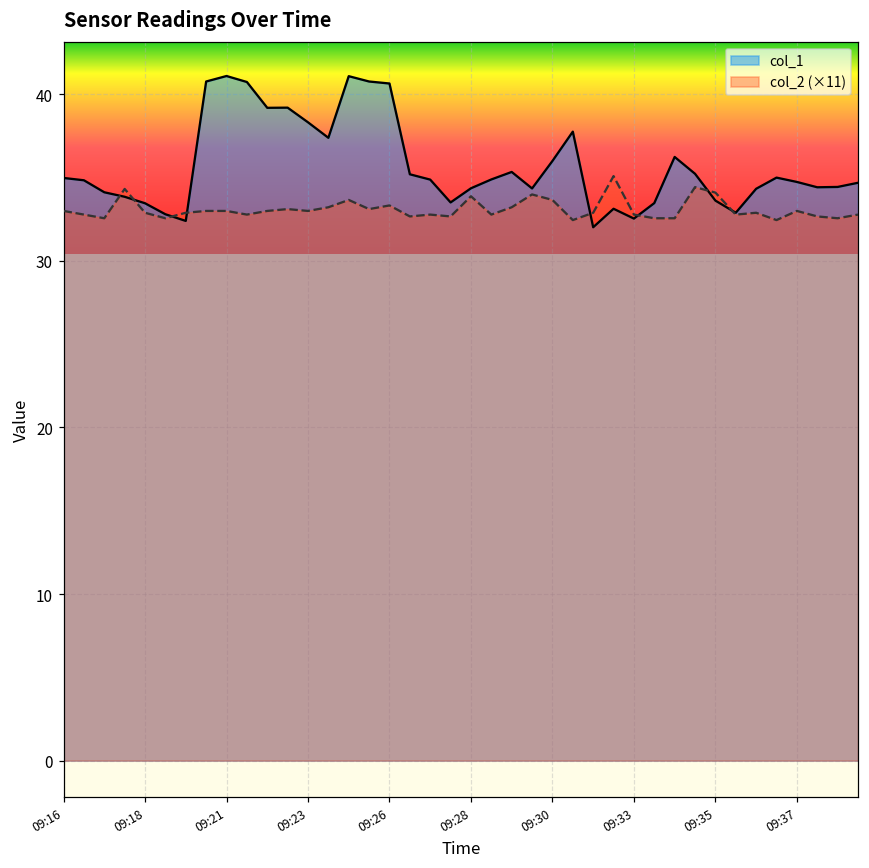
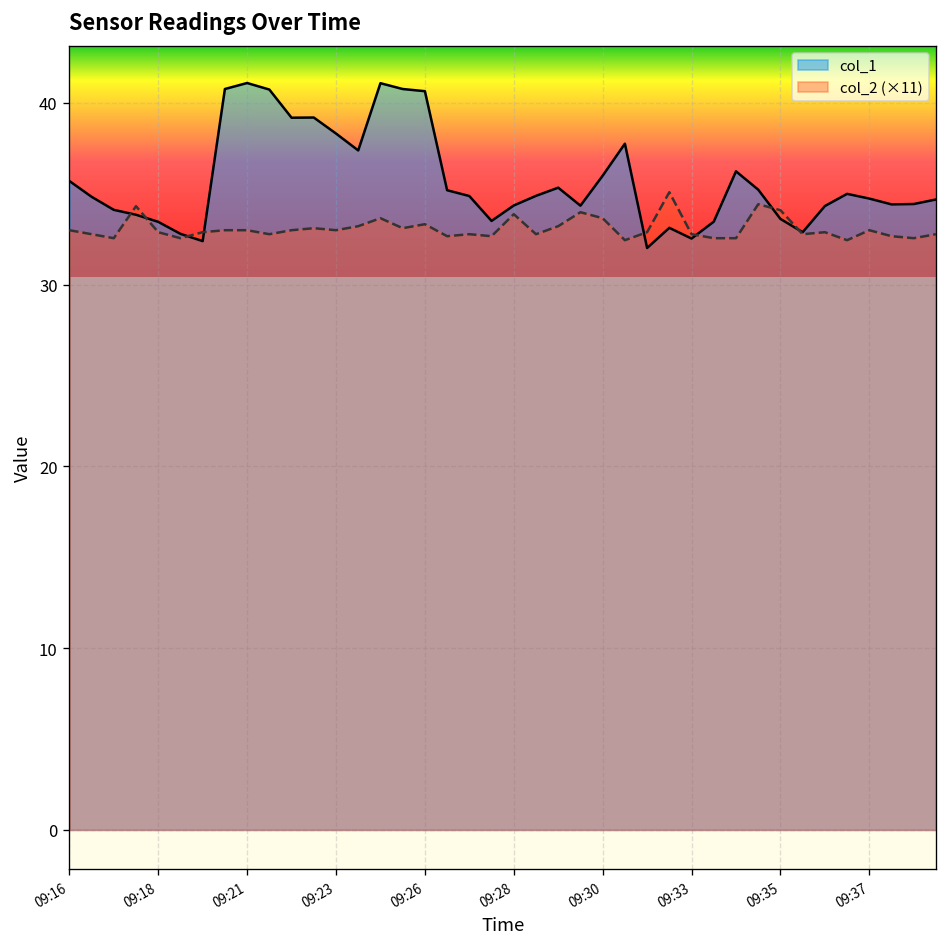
col_1, 09:16: 35.0 -> 35.7
